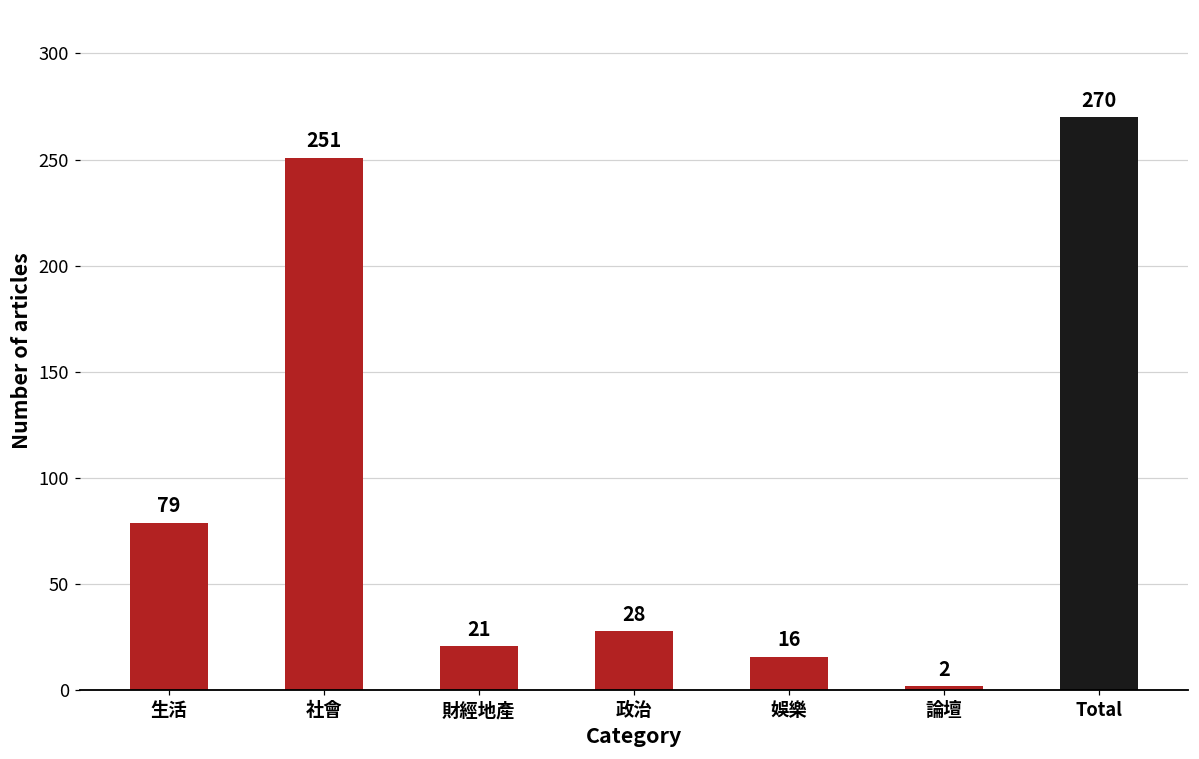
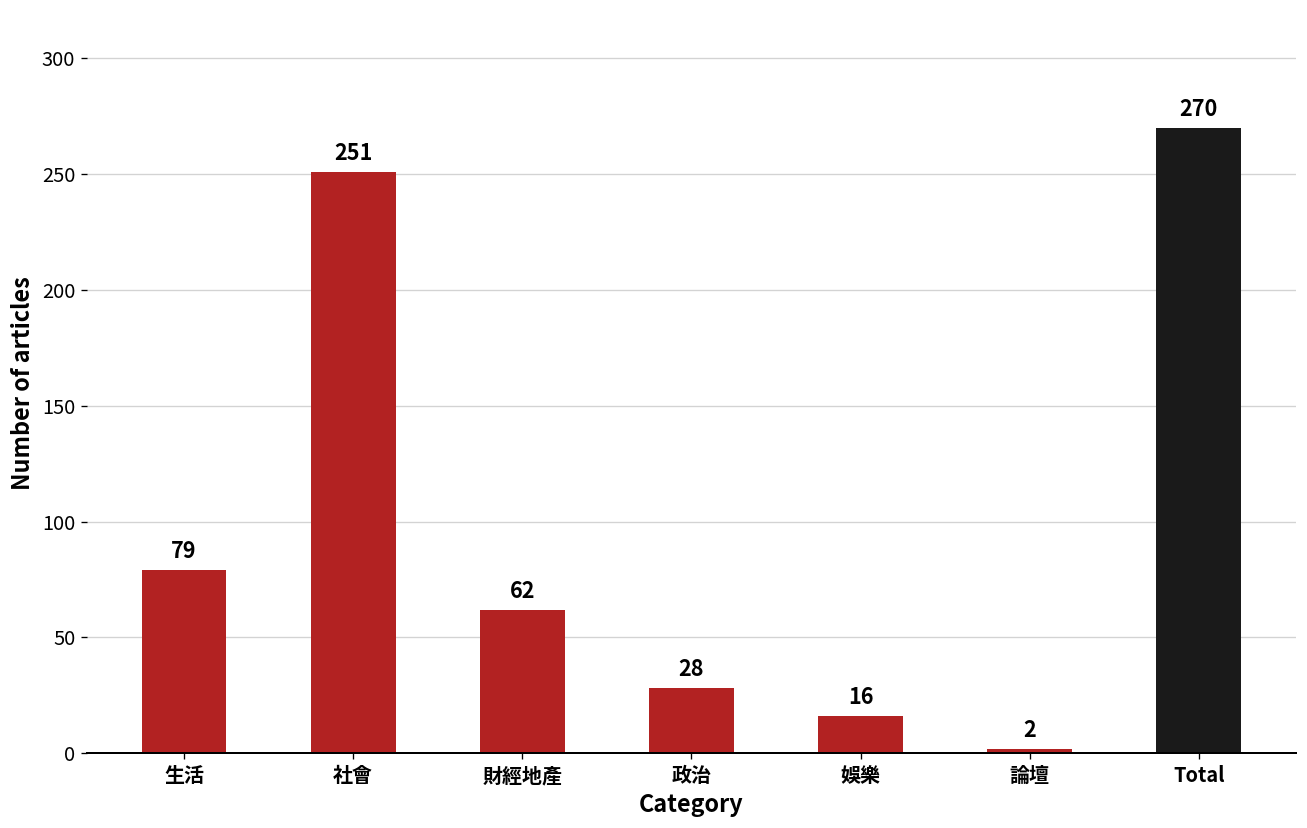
財經地產: 21 -> 62
